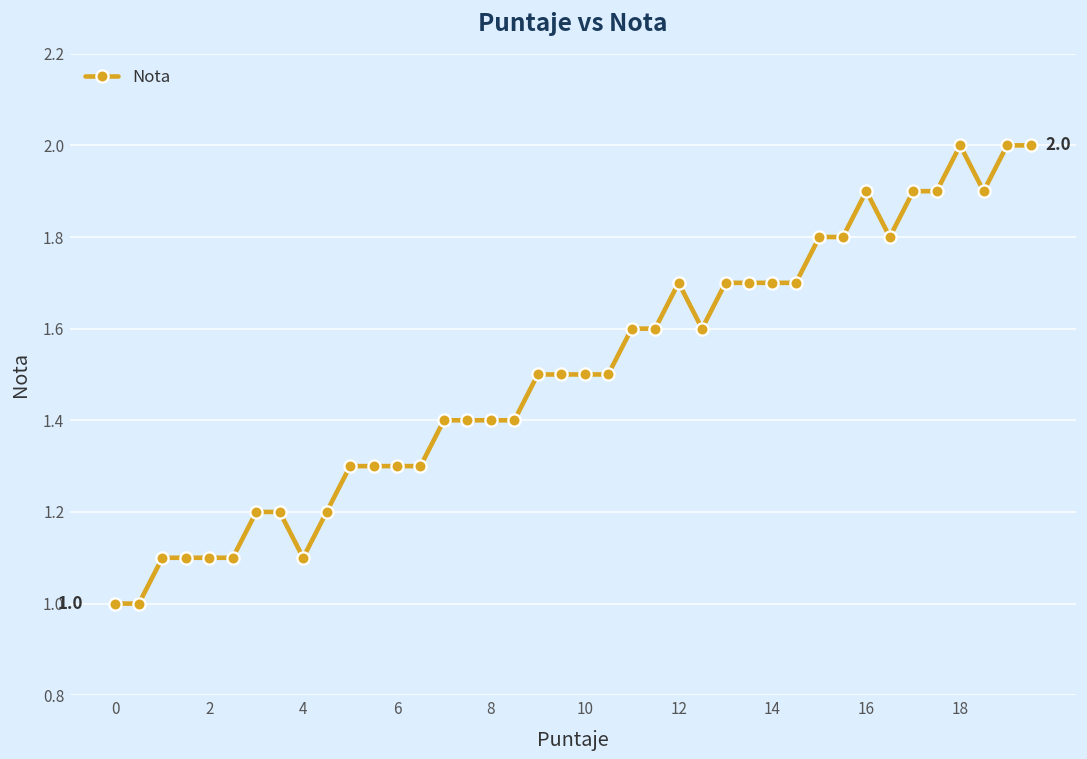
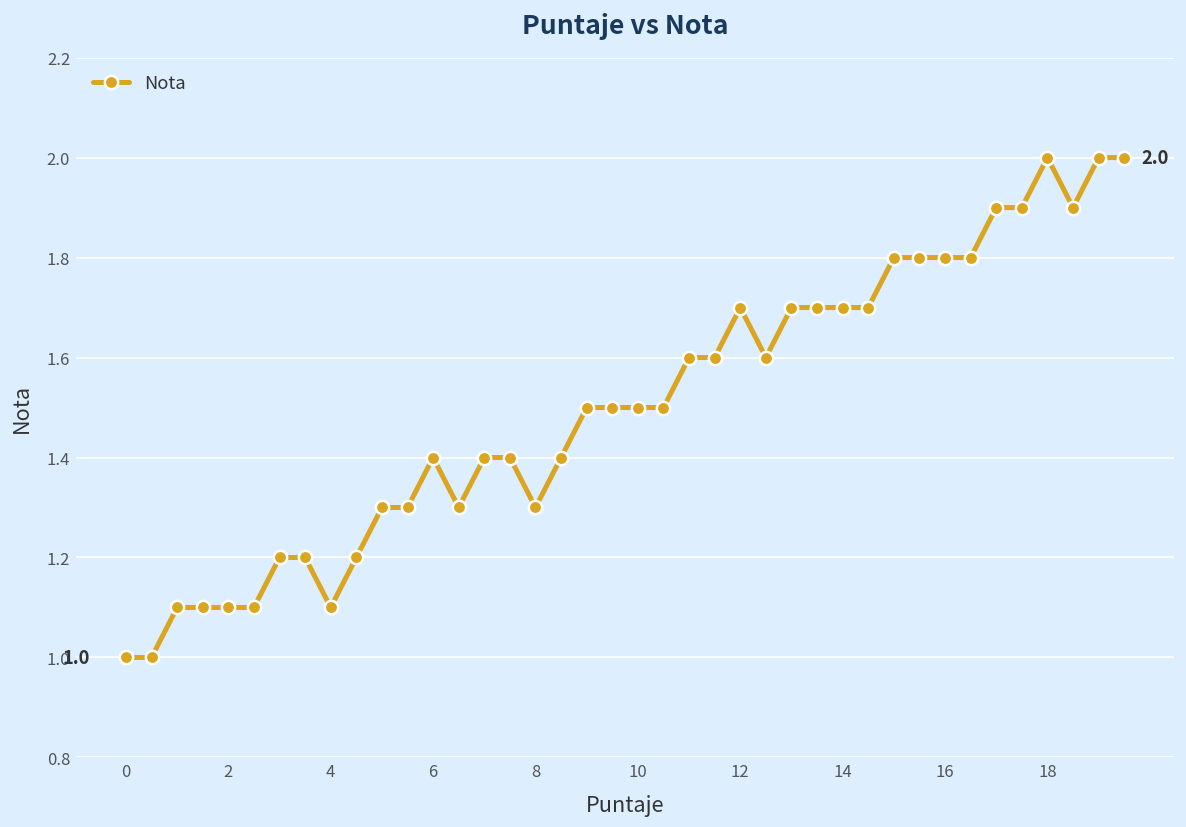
6: 1.3 -> 1.4
8: 1.4 -> 1.3
16: 1.9 -> 1.8
